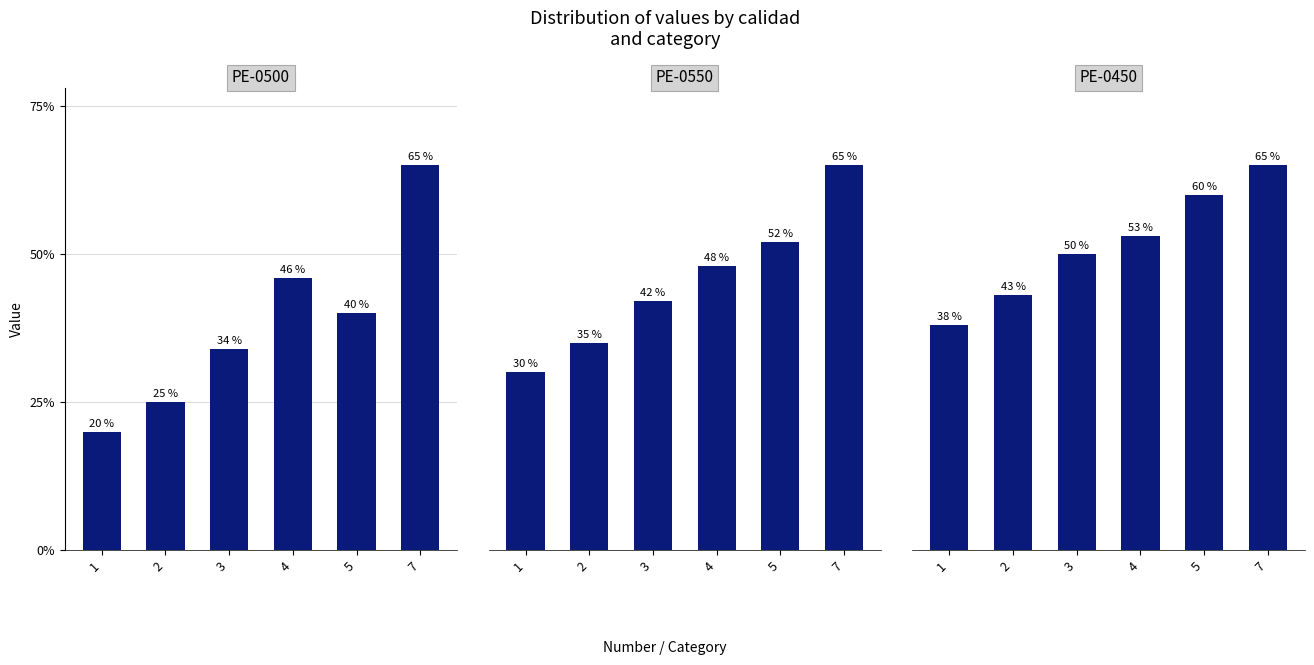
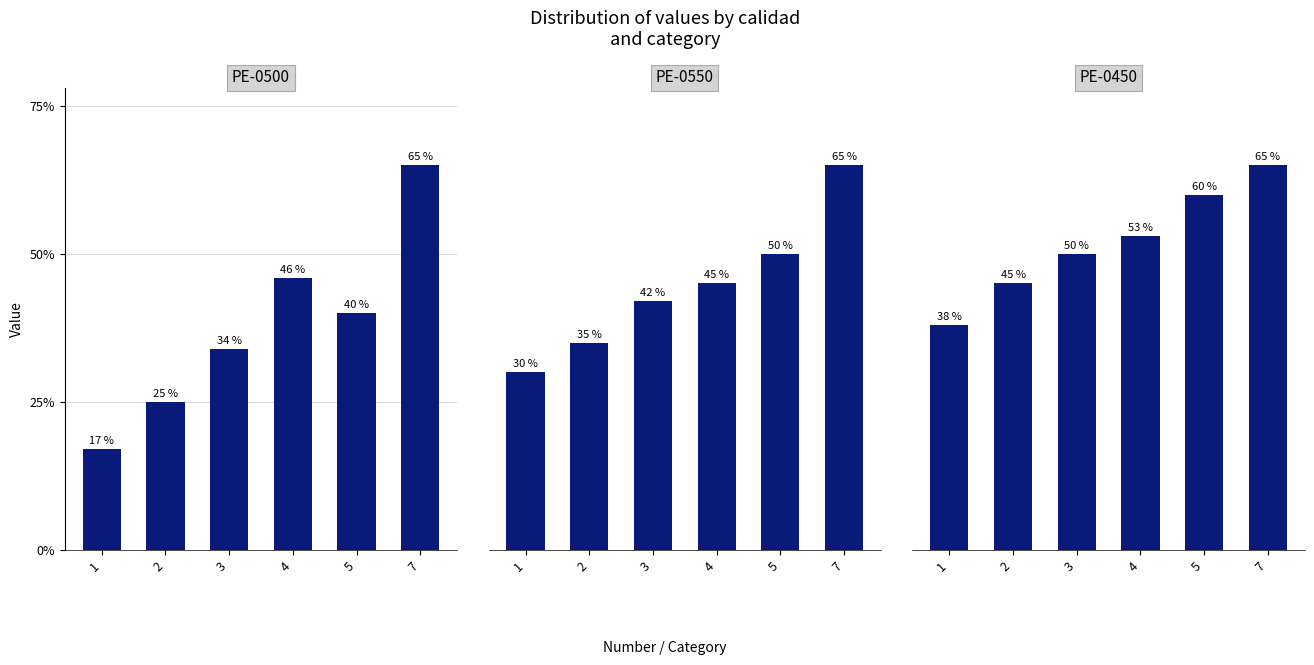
PE-0500, 1: 20 % -> 17 %
PE-0550, 4: 48 % -> 45 %
PE-0550, 5: 52 % -> 50 %
PE-0450, 2: 43 % -> 45 %
